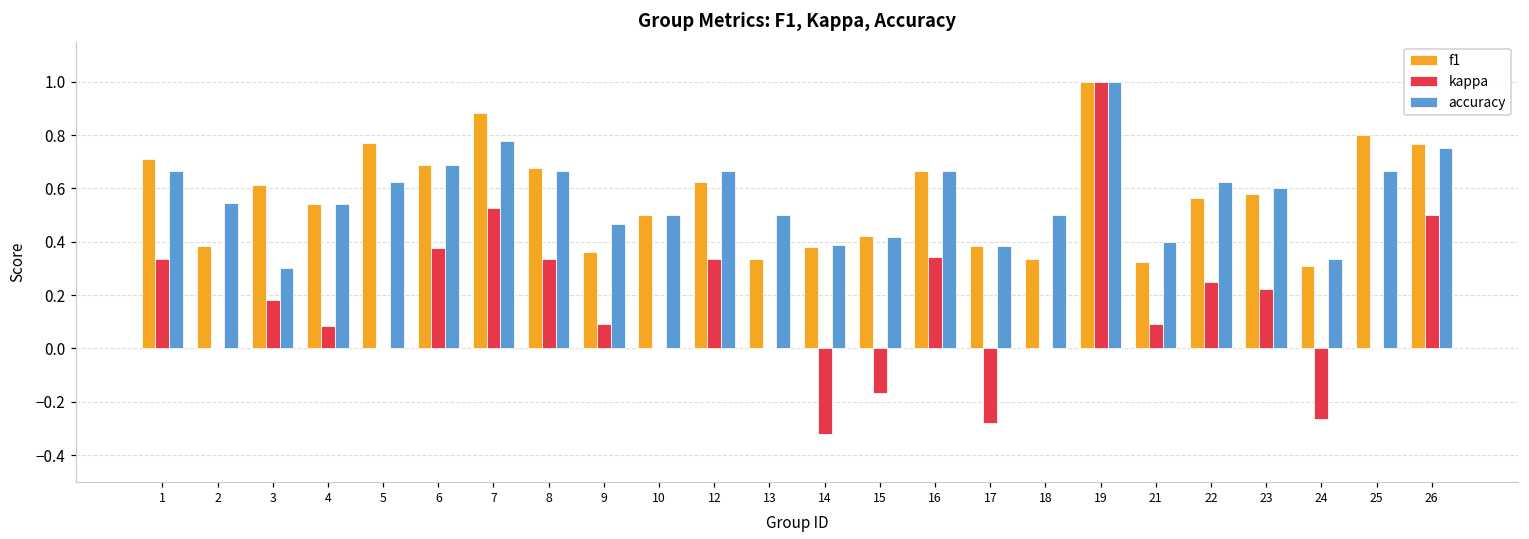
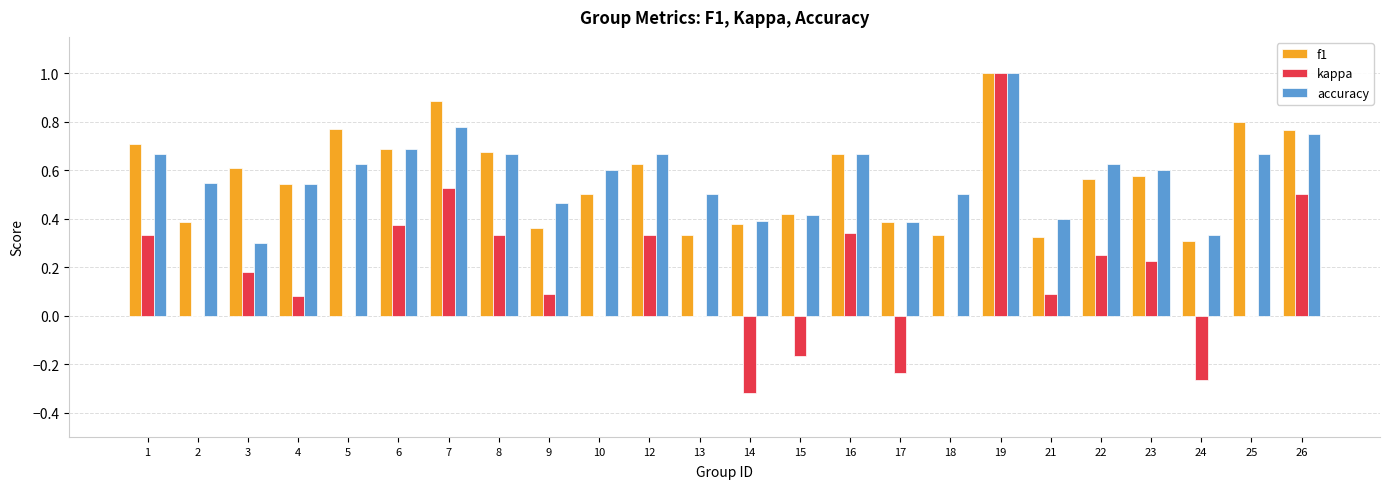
accuracy, 10: 0.5 -> 0.6
kappa, 17: -0.28 -> -0.24
